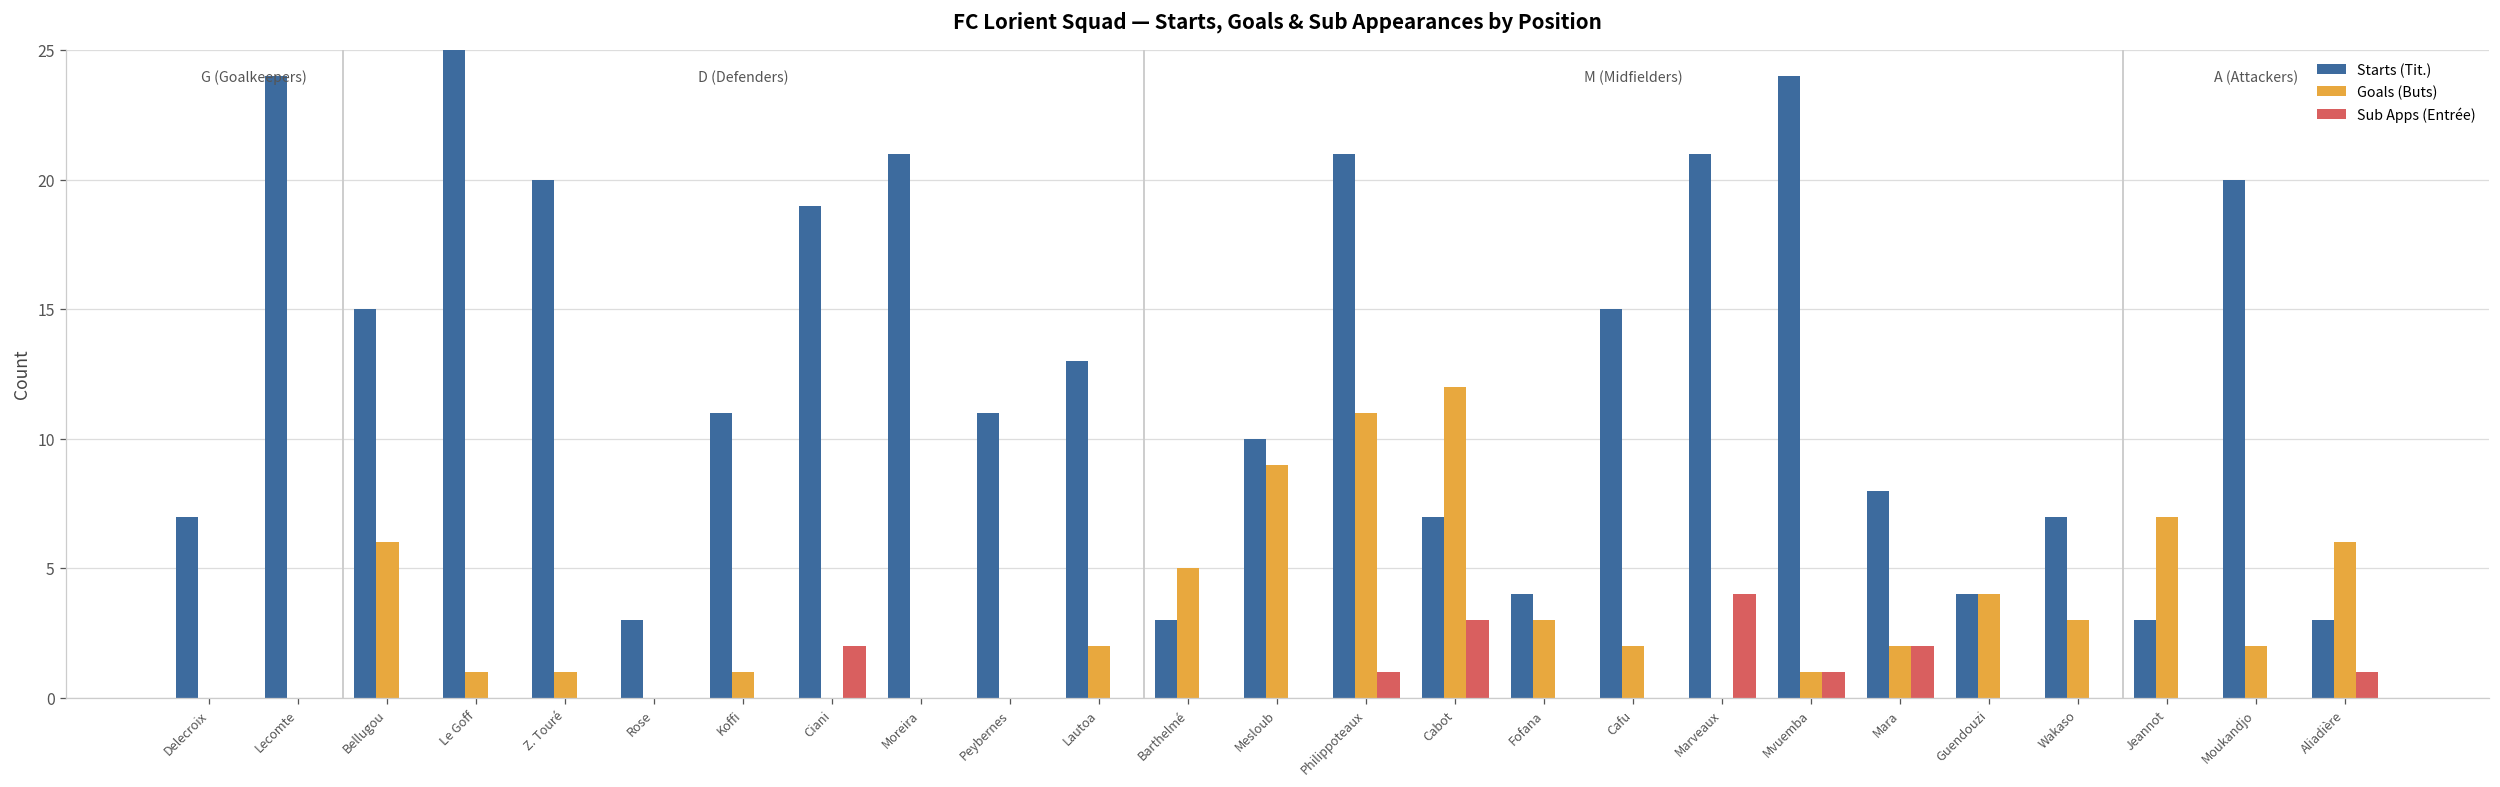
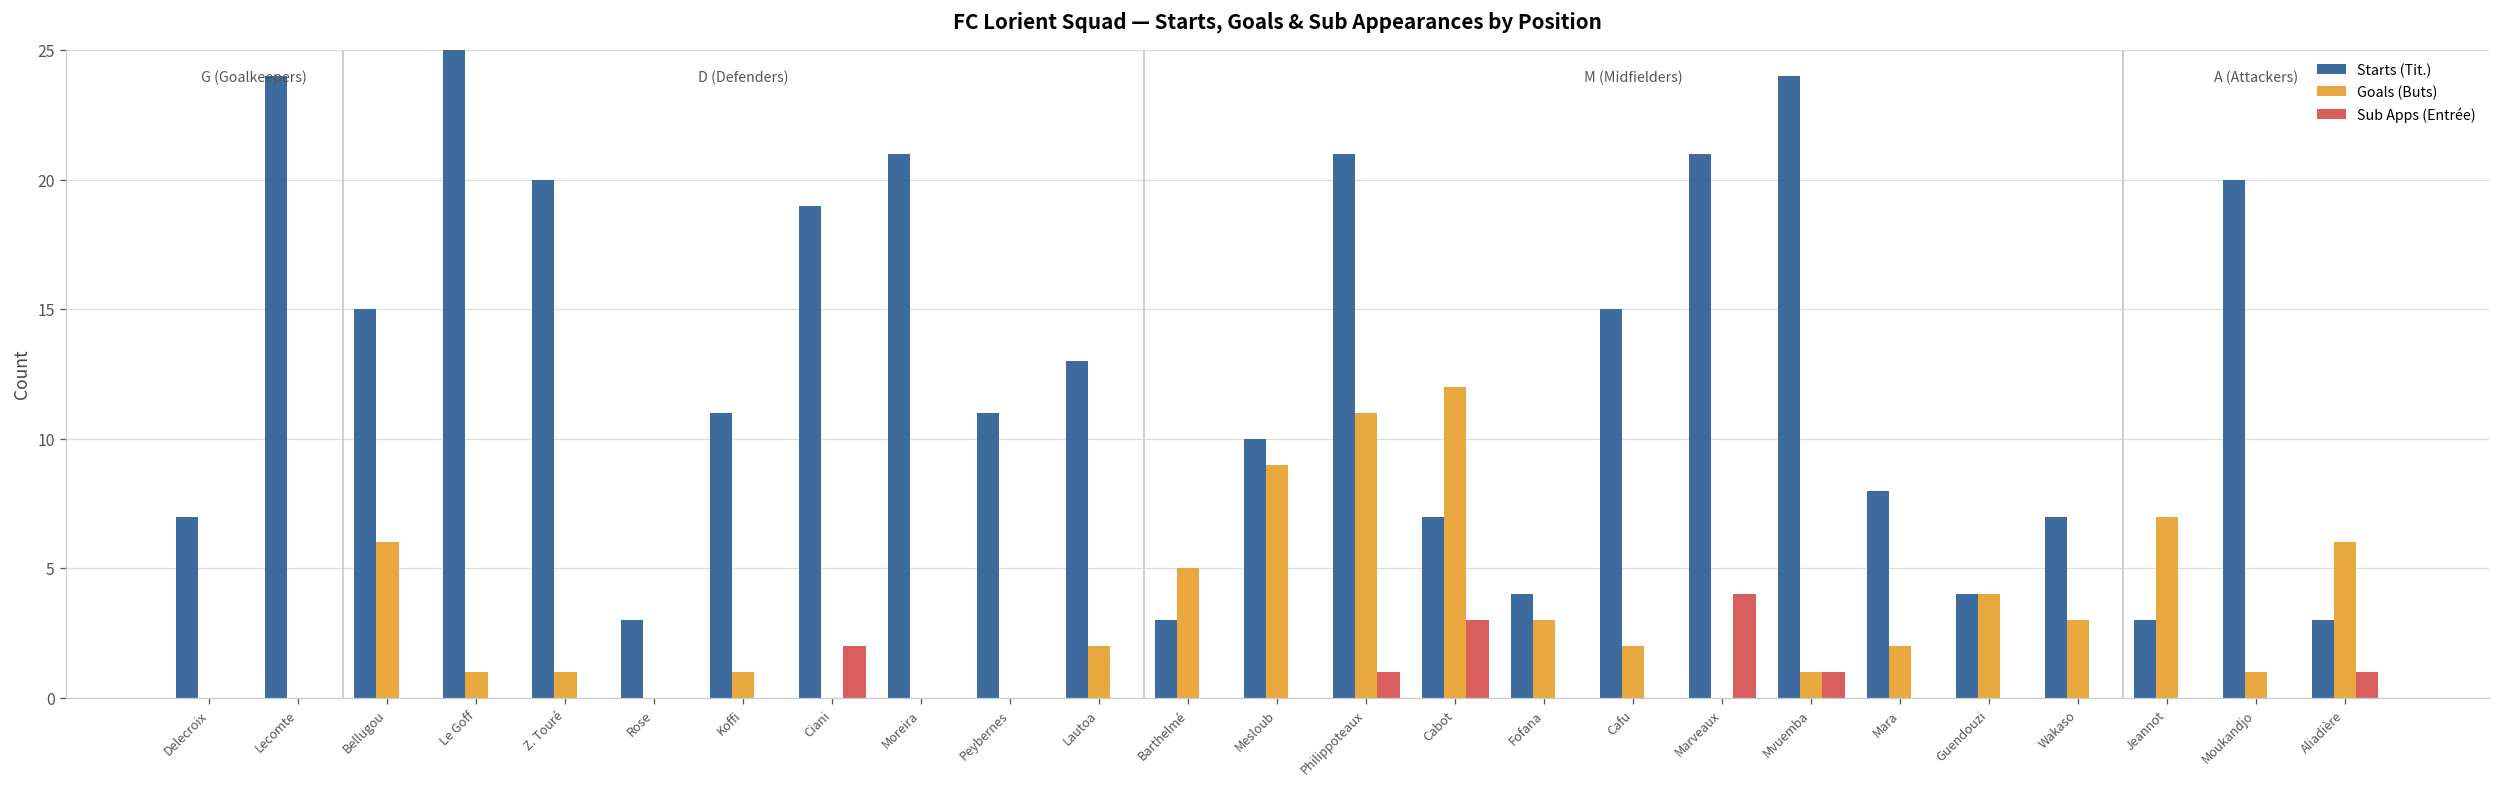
Sub Apps (Entrée), Mara: 2 -> 0
Goals (Buts), Moukandjo: 2 -> 1
